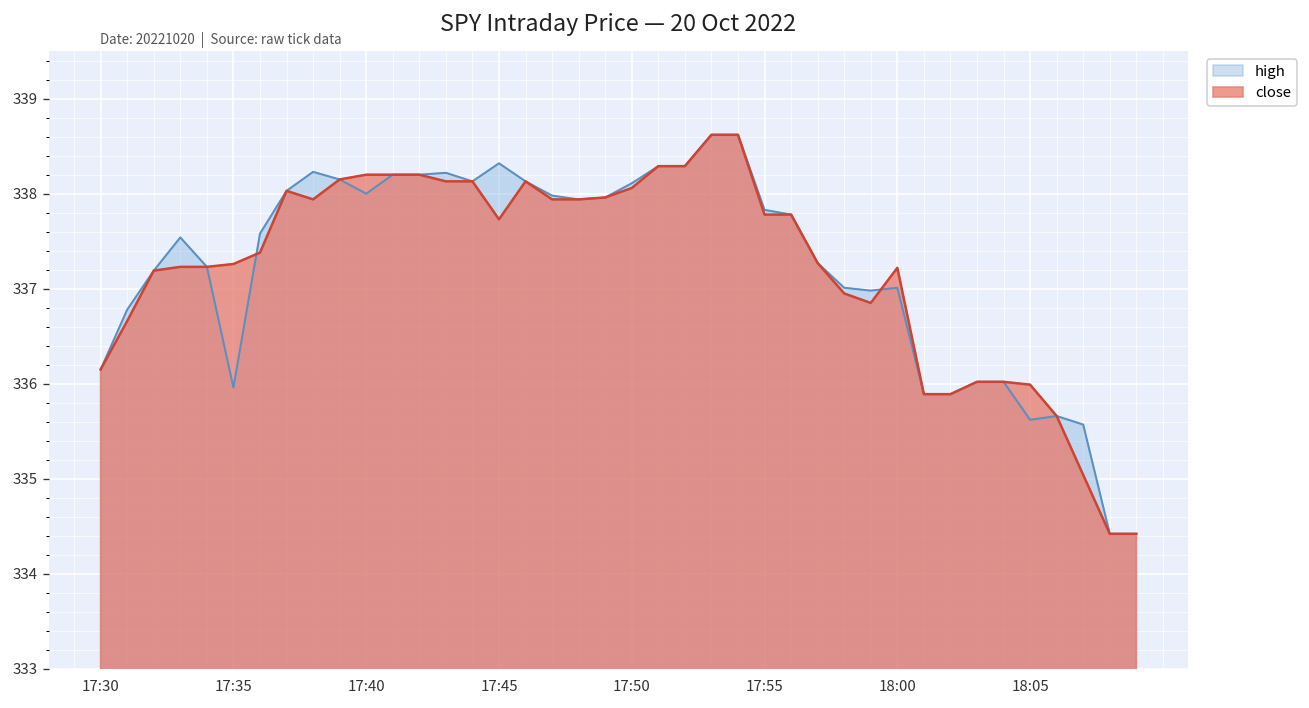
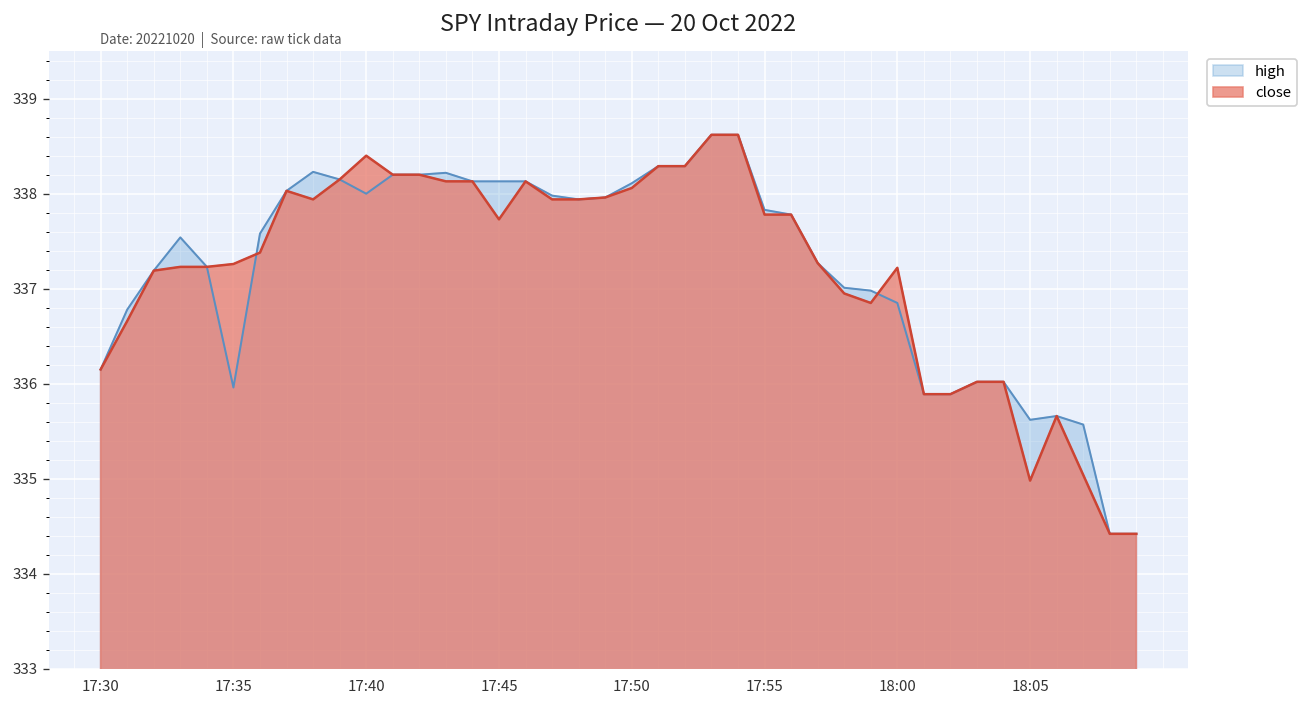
close, 17:40: 338.2 -> 338.4
high, 17:45: 338.3 -> 338.1
high, 18:00: 337.0 -> 336.9
close, 18:05: 336.0 -> 335.0
